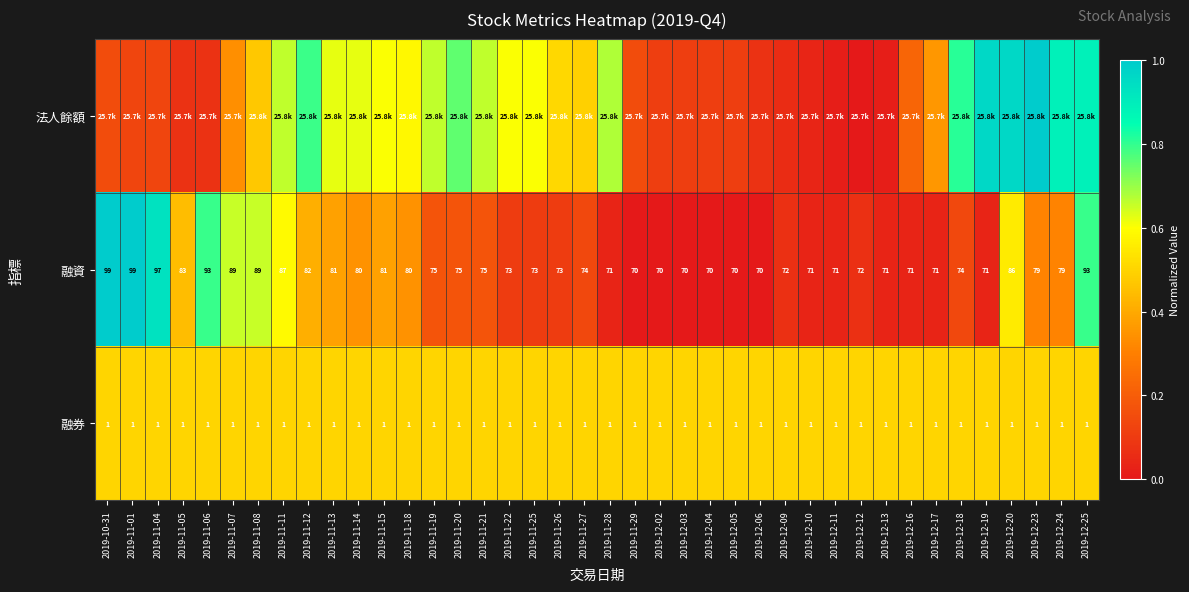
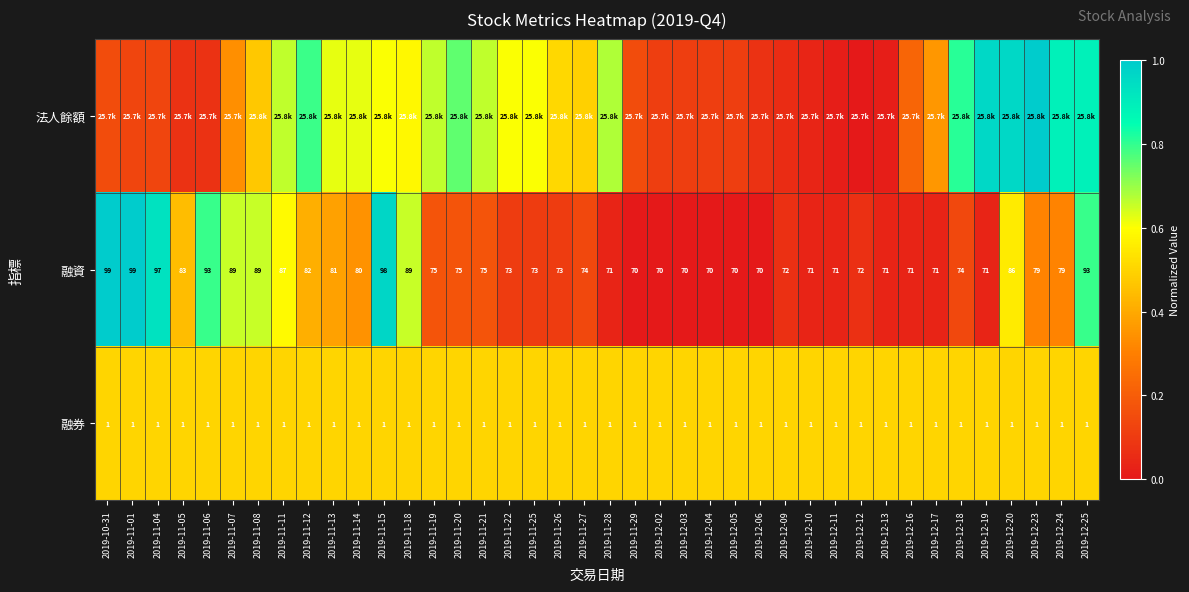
融資, 2019-11-15: 81 -> 98
融資, 2019-11-18: 80 -> 89
